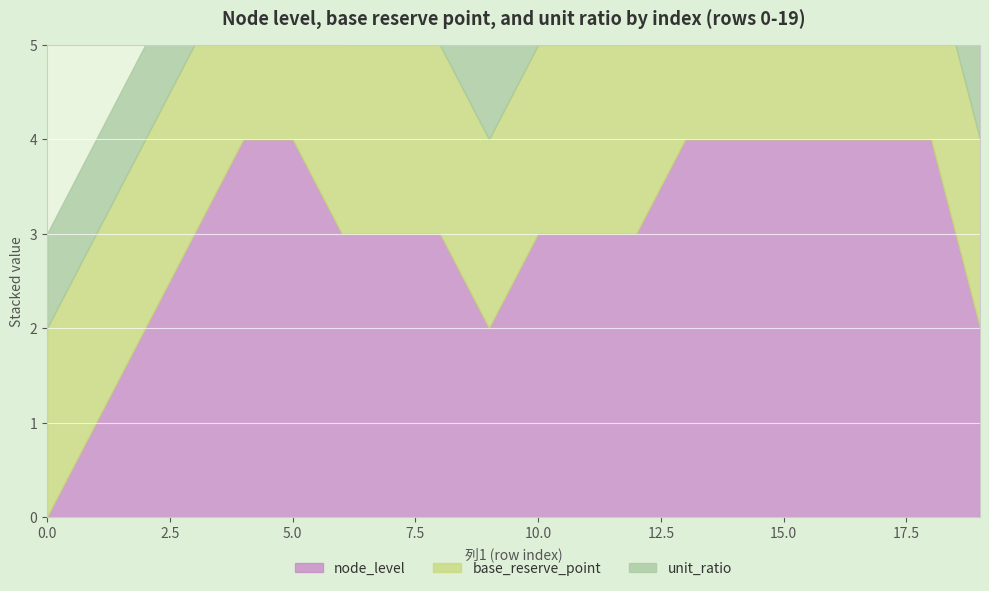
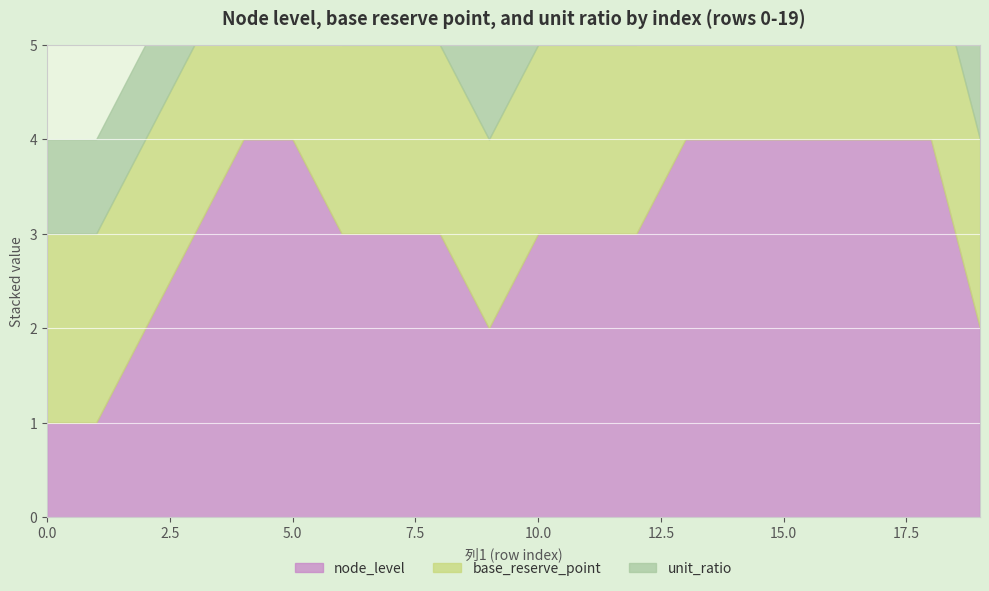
node_level, 0.0: 0 -> 1
